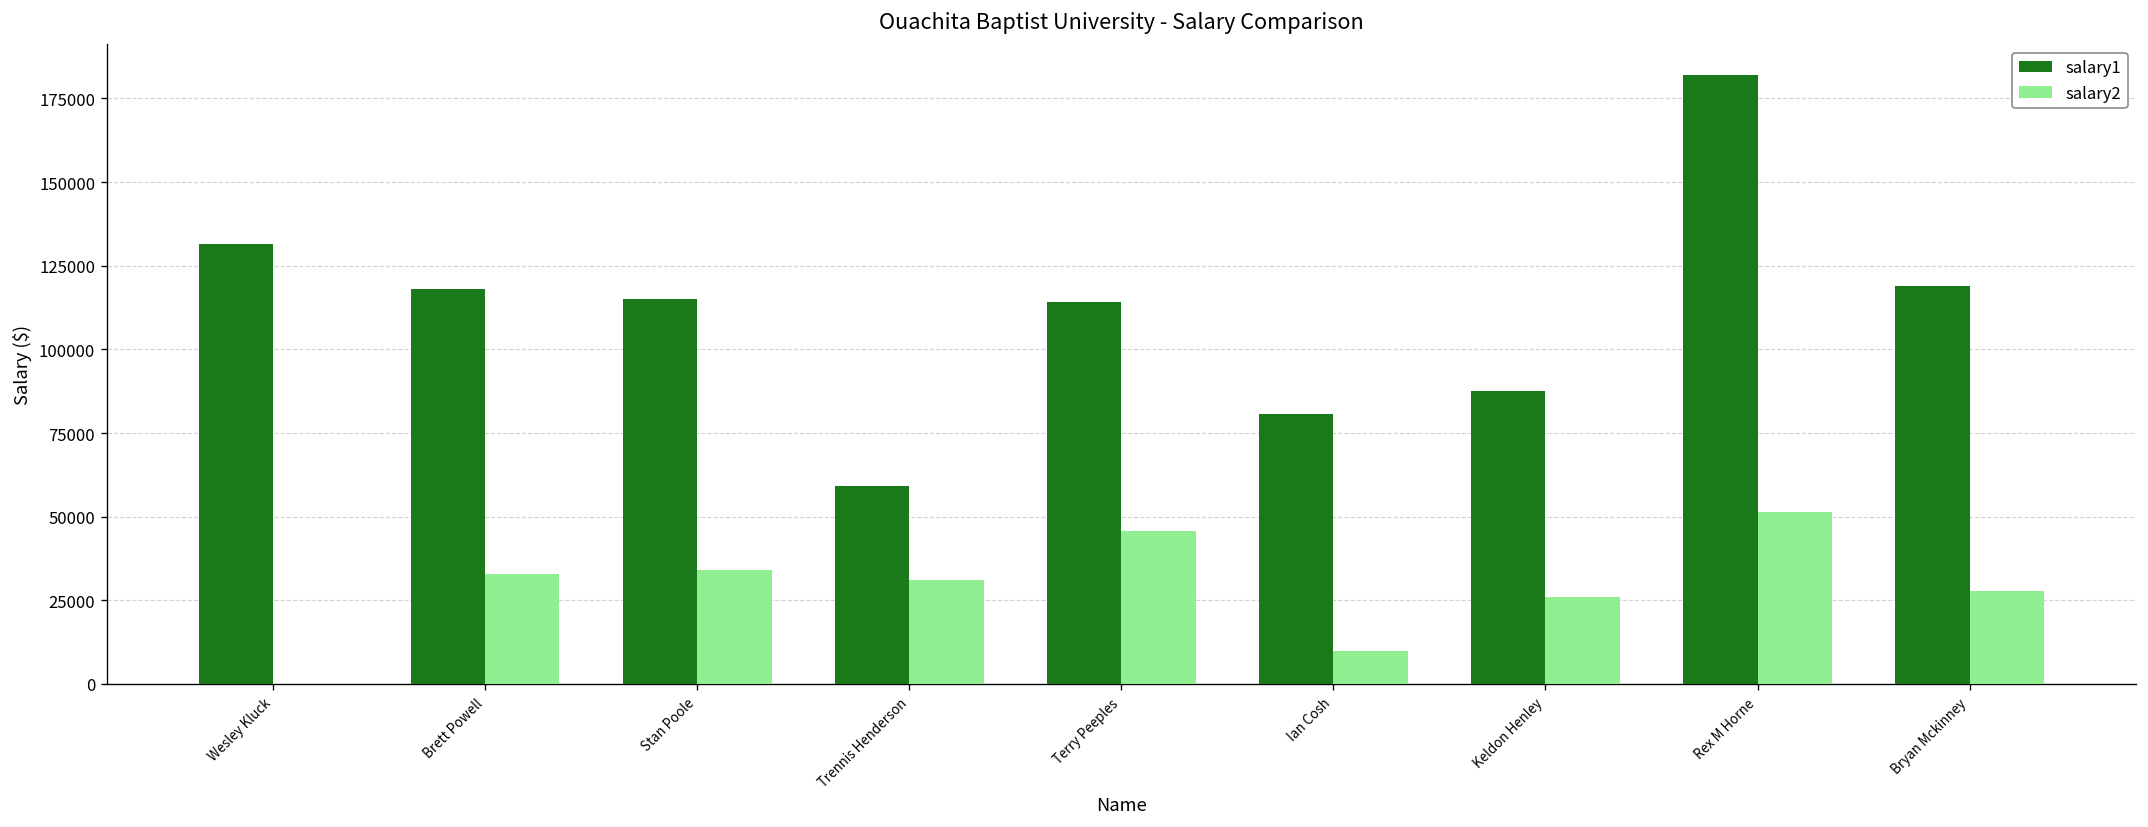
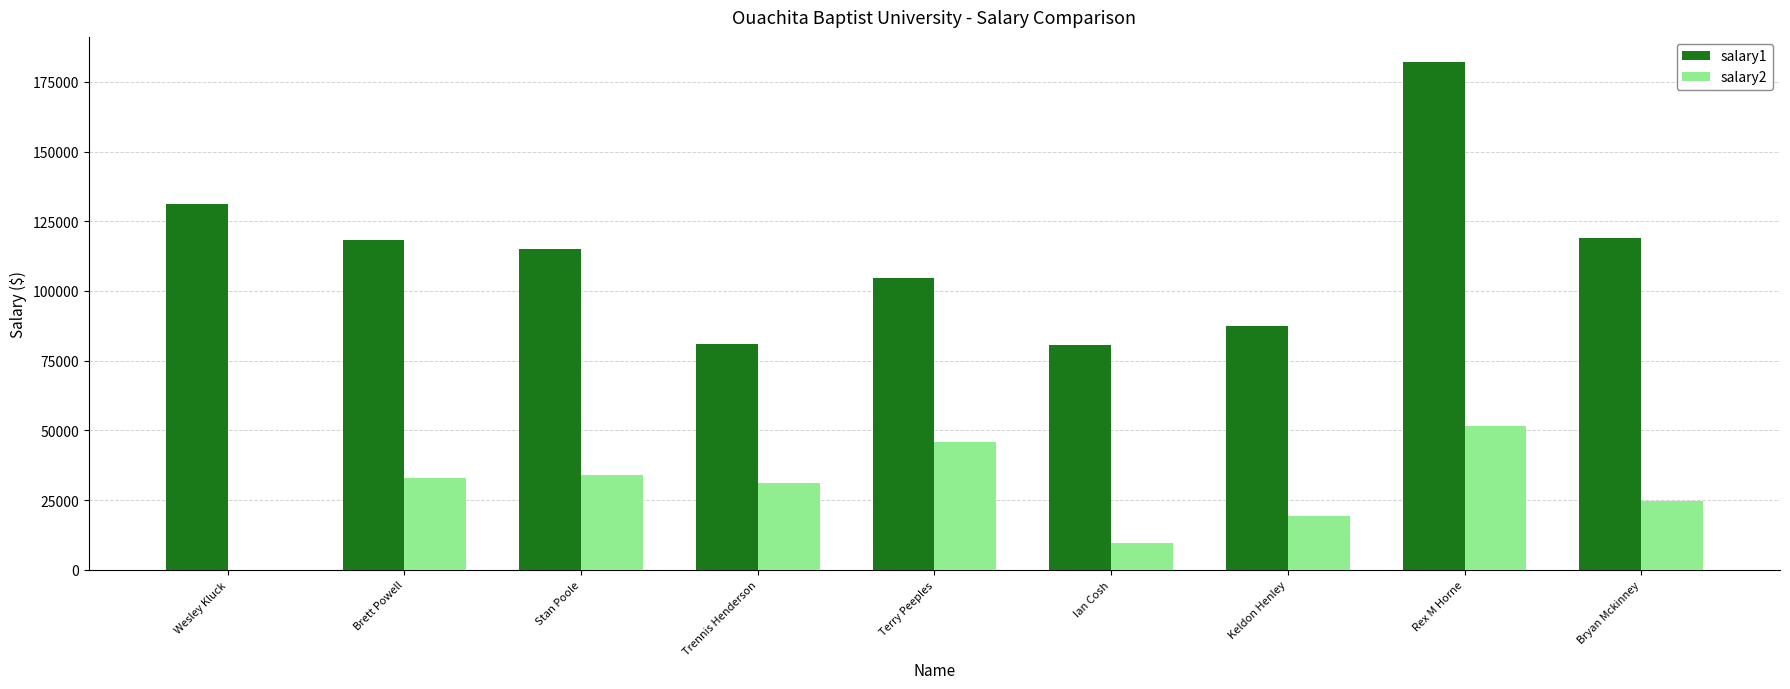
salary1, Trennis Henderson: 59000 -> 81000
salary1, Terry Peeples: 114000 -> 105000
salary2, Keldon Henley: 26000 -> 19000
salary2, Bryan Mckinney: 28000 -> 25000
